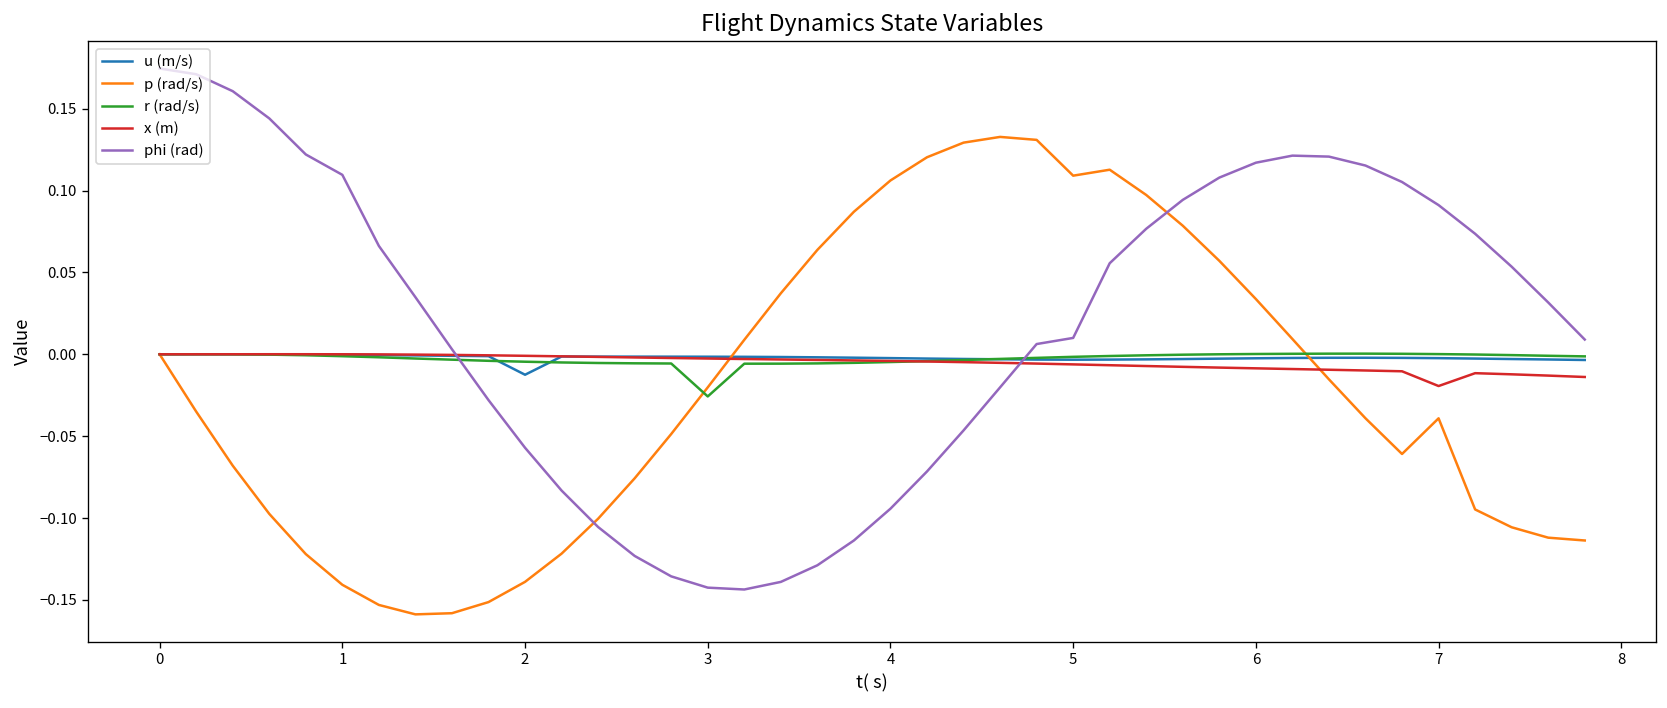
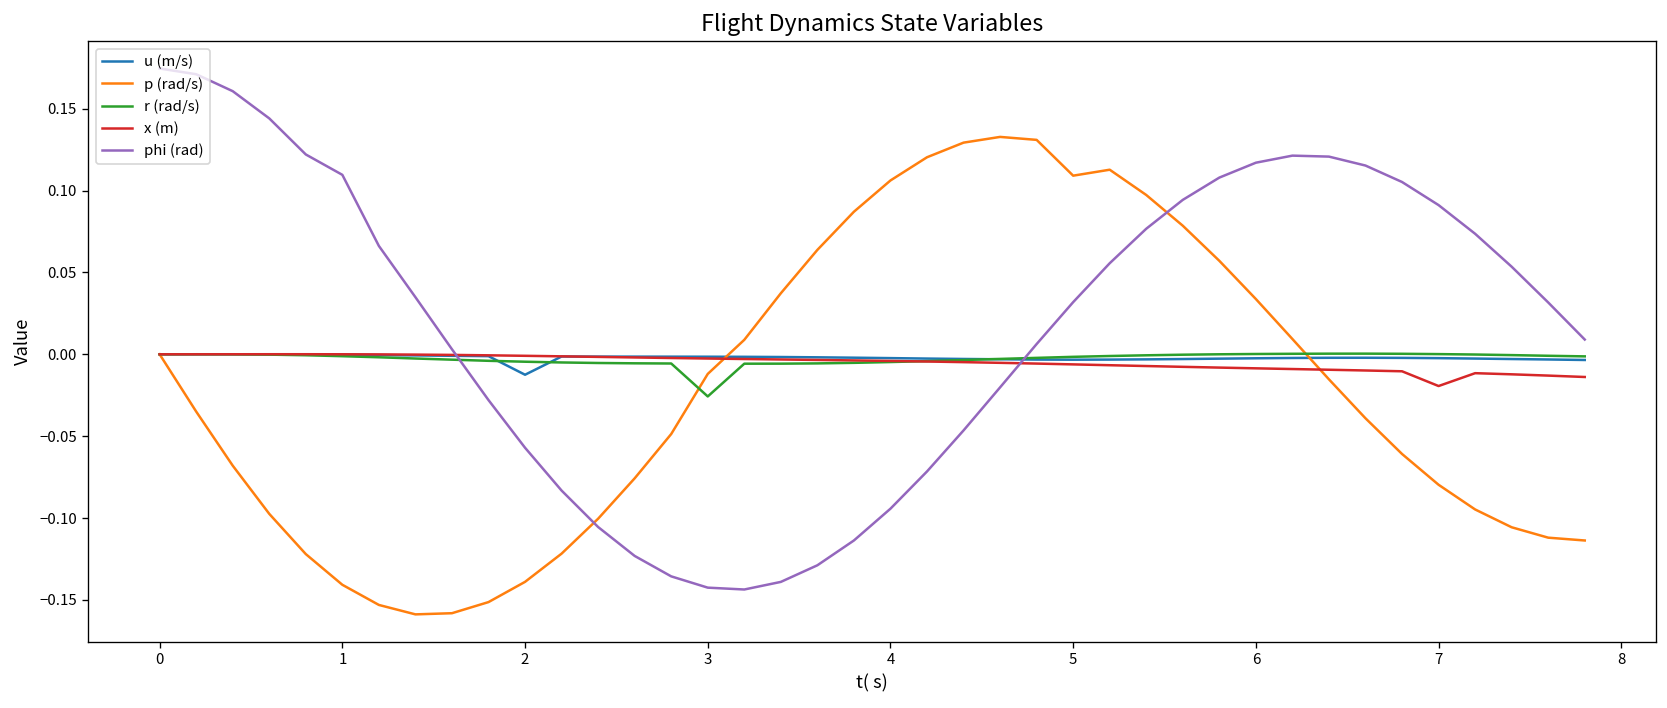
p (rad/s), 3: -0.020 -> -0.012
phi (rad), 5: 0.010 -> 0.032
p (rad/s), 7: -0.039 -> -0.080
